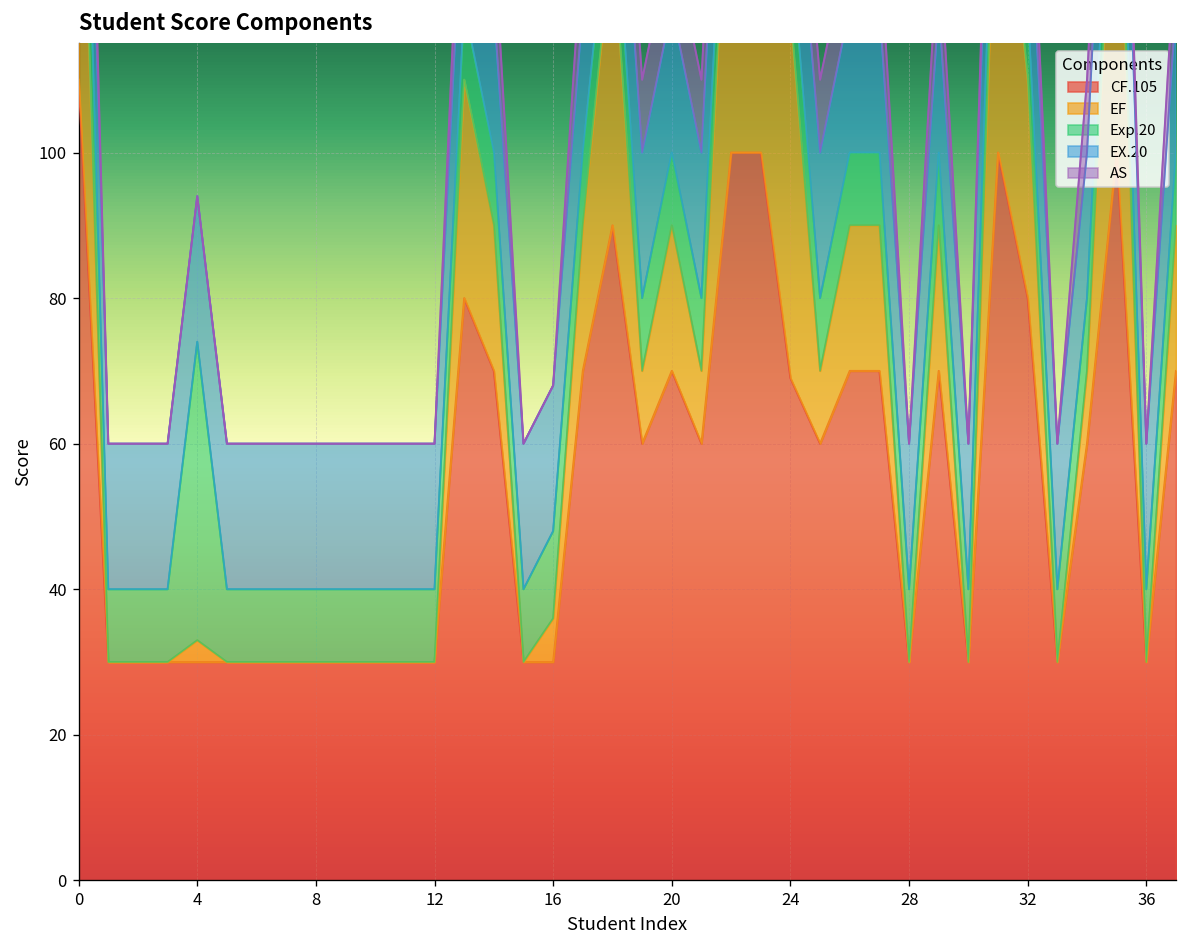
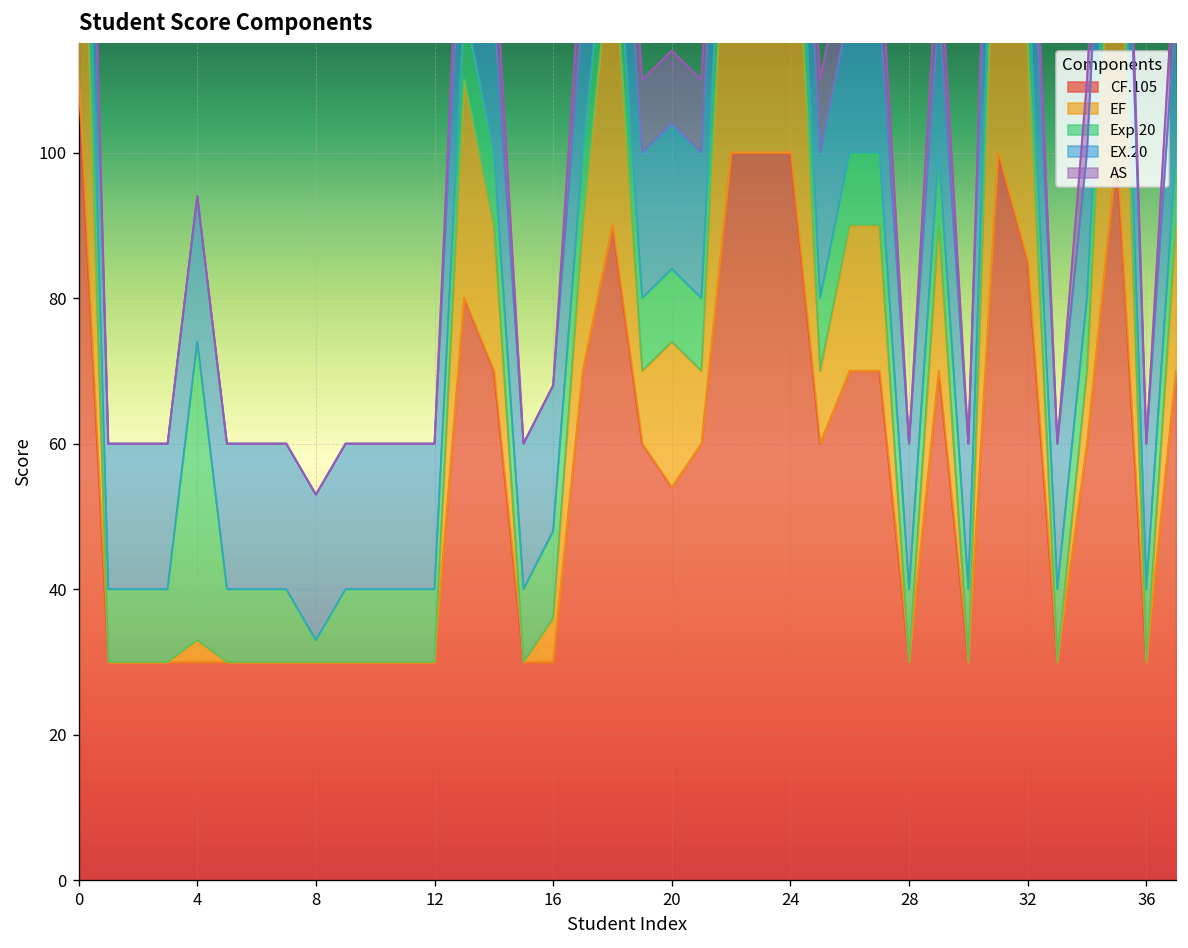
Exp.20, 8: 10 -> 3
CF.105, 20: 70 -> 54
CF.105, 24: 69 -> 100
CF.105, 32: 80 -> 85
